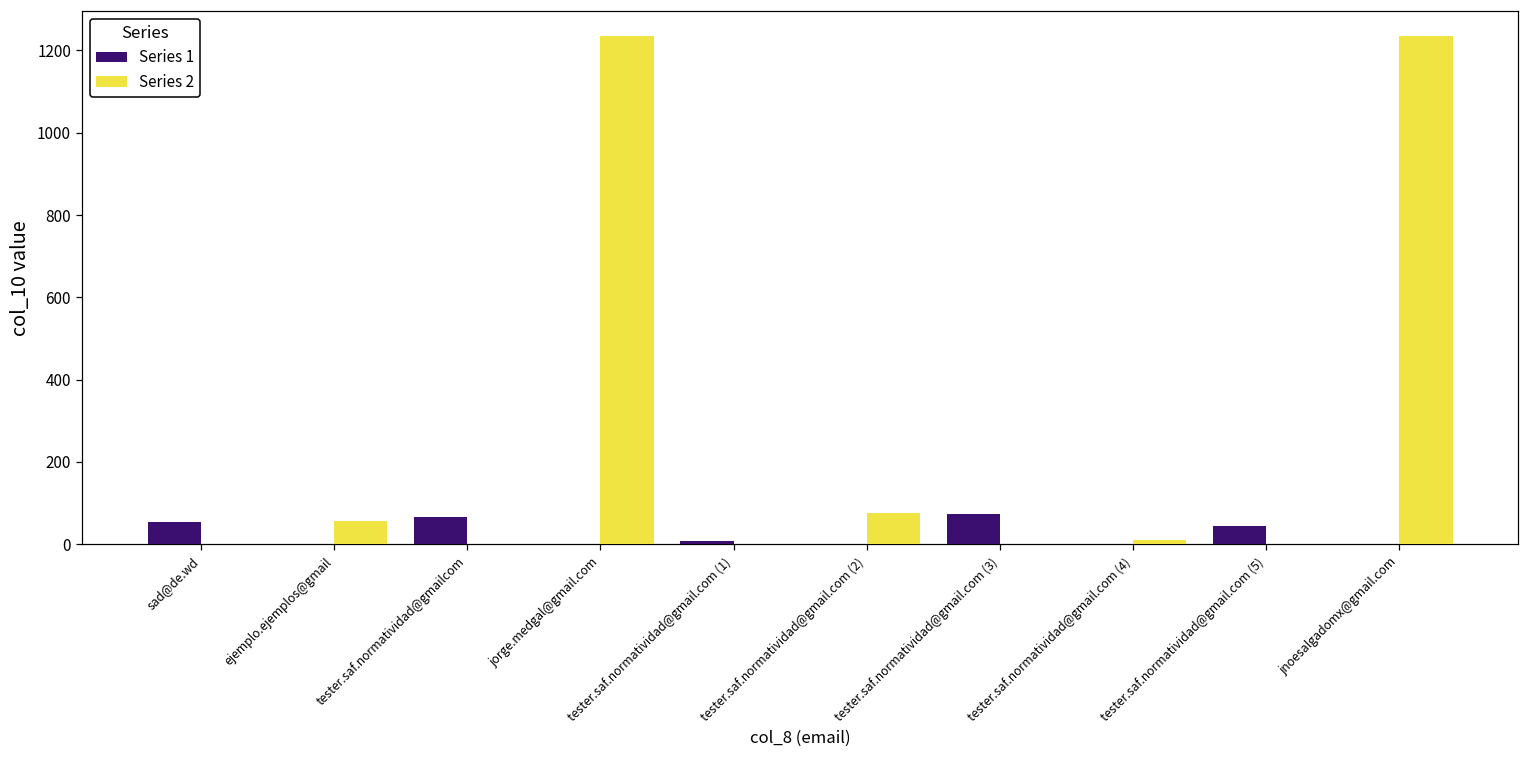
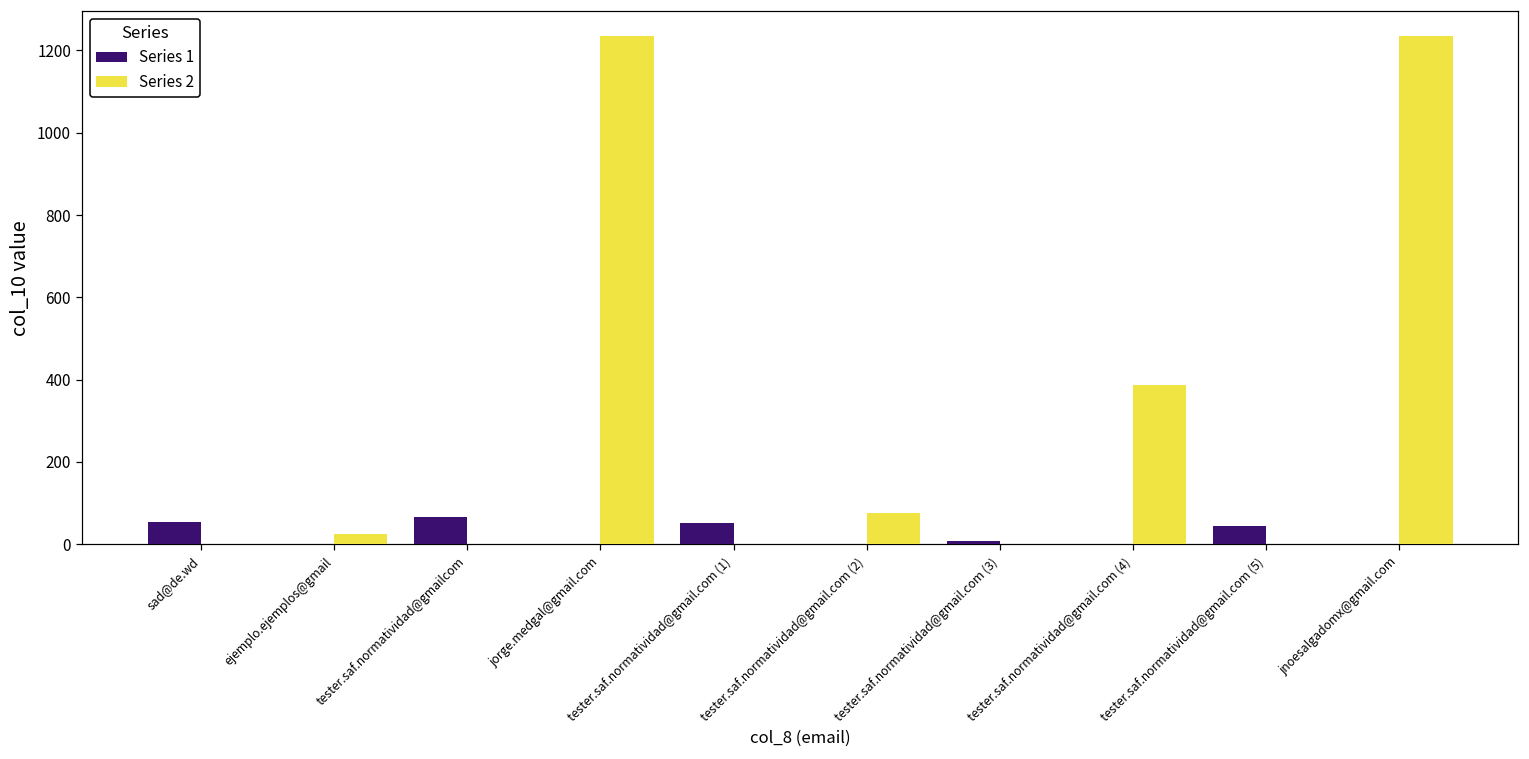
Series 2, ejemplo.ejemplos@gmail: 60 -> 20
Series 1, tester.saf.normatividad@gmail.com (1): 10 -> 50
Series 1, tester.saf.normatividad@gmail.com (3): 70 -> 10
Series 2, tester.saf.normatividad@gmail.com (4): 10 -> 390
